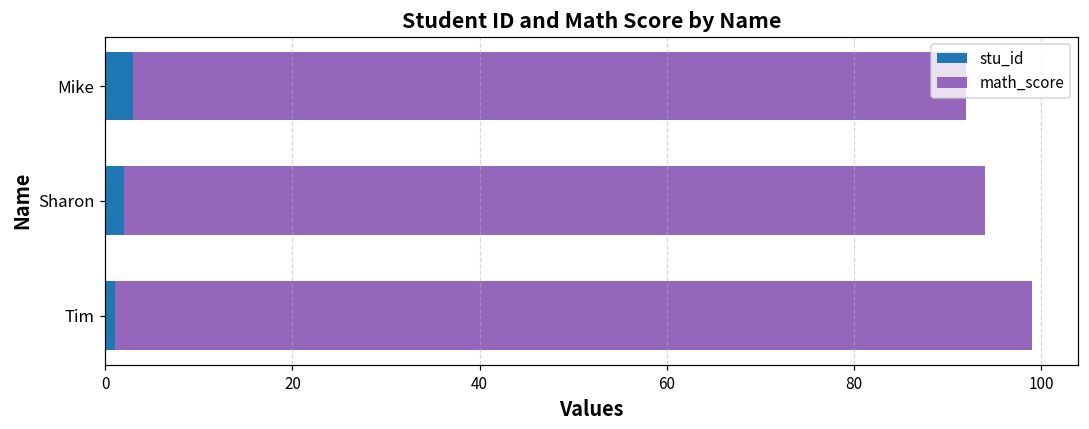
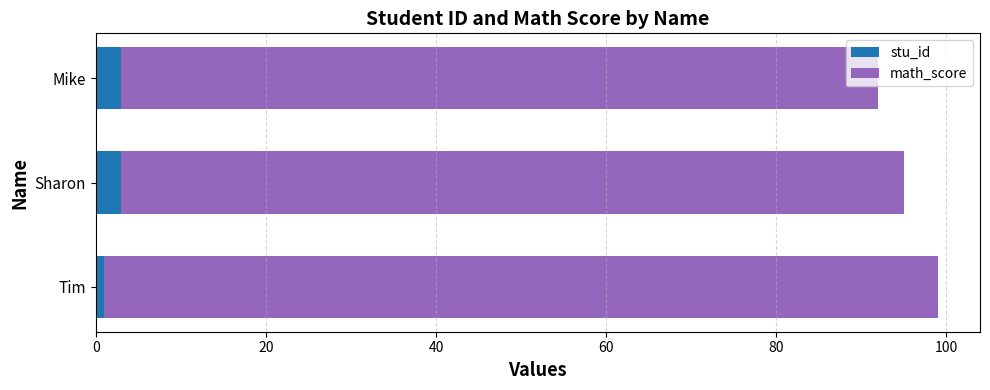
stu_id, Sharon: 2 -> 3
